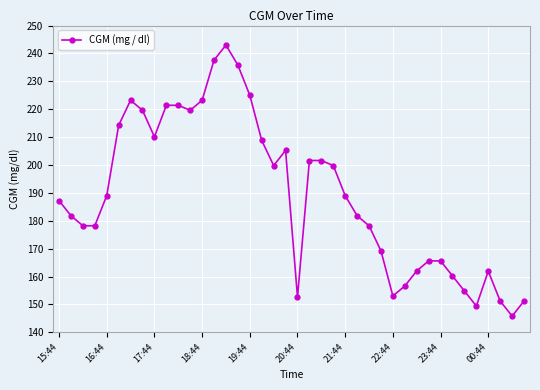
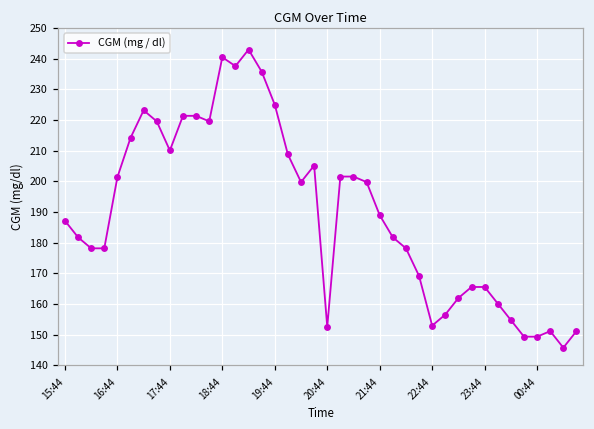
16:44: 189 -> 201
18:44: 223 -> 241
00:44: 162 -> 149
